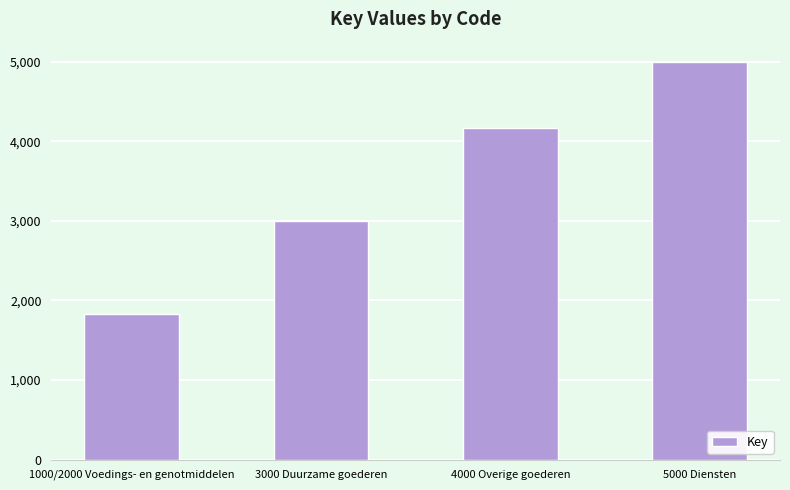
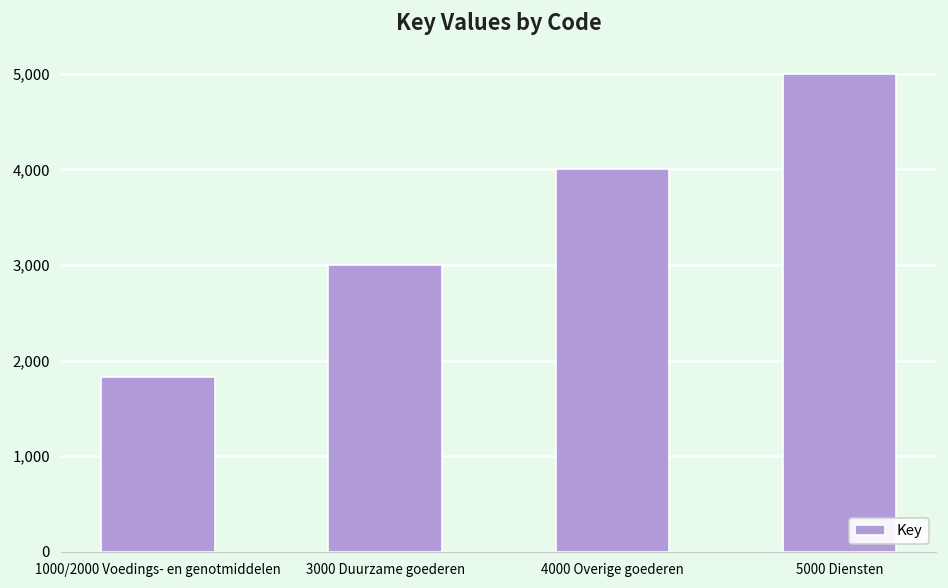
4000 Overige goederen: 4,200 -> 4,000
